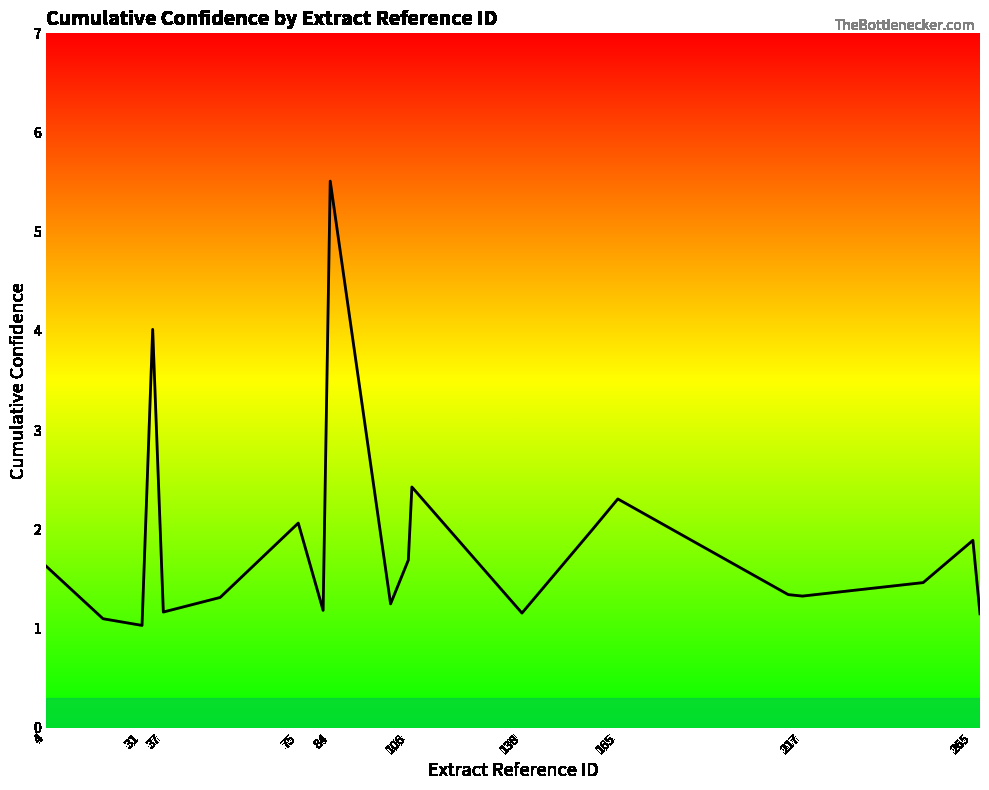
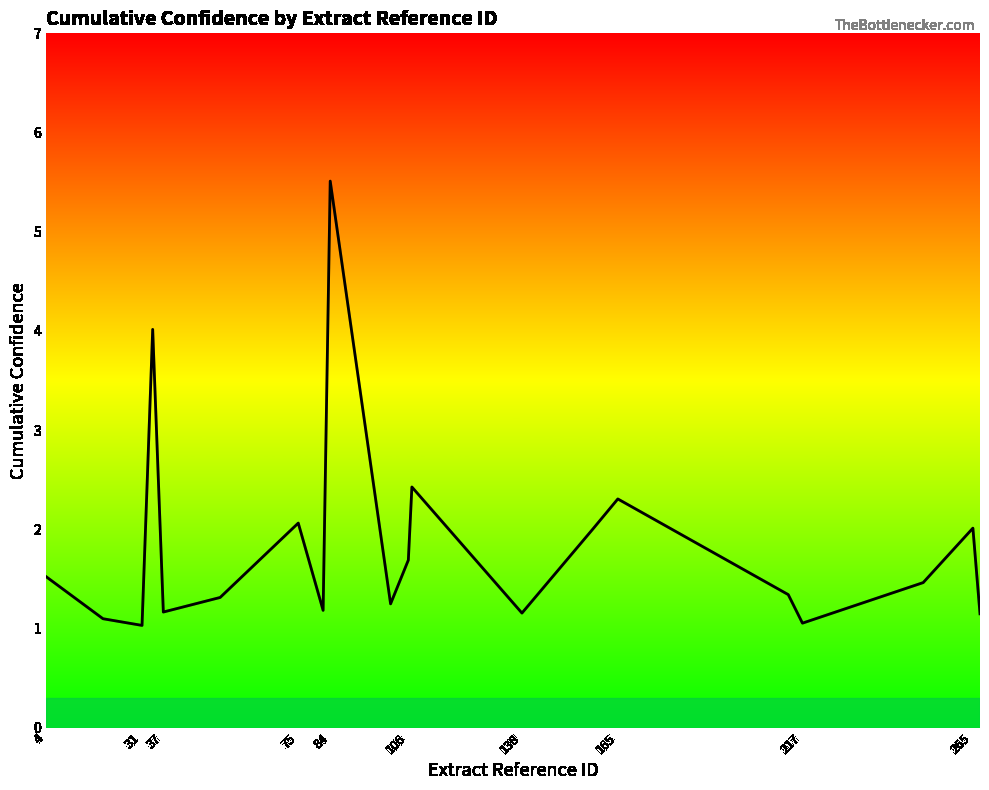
4: 1.6 -> 1.5
217: 1.3 -> 1.1
265: 1.9 -> 2.0
